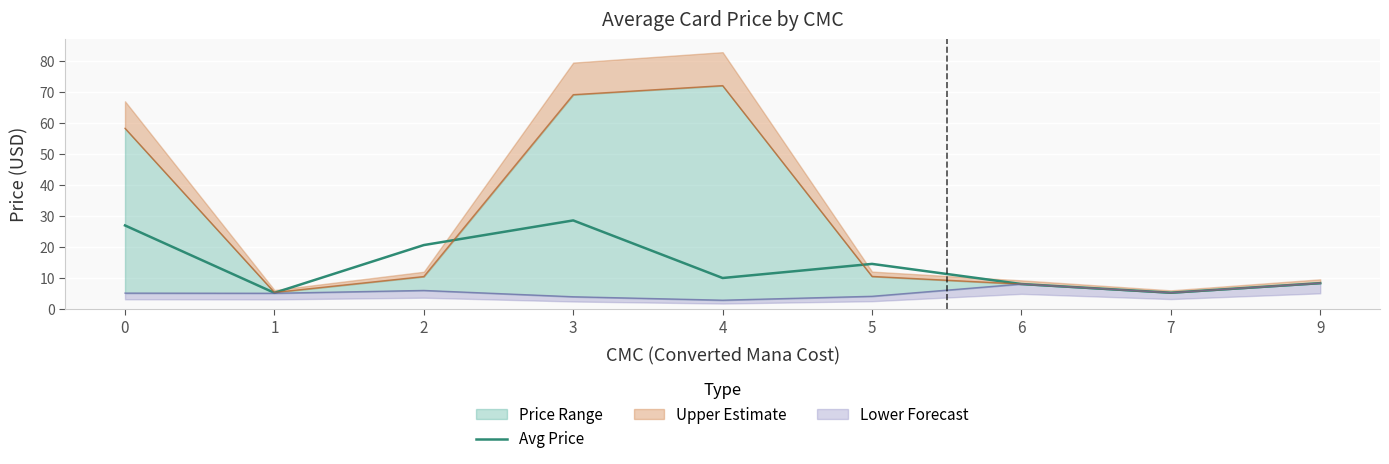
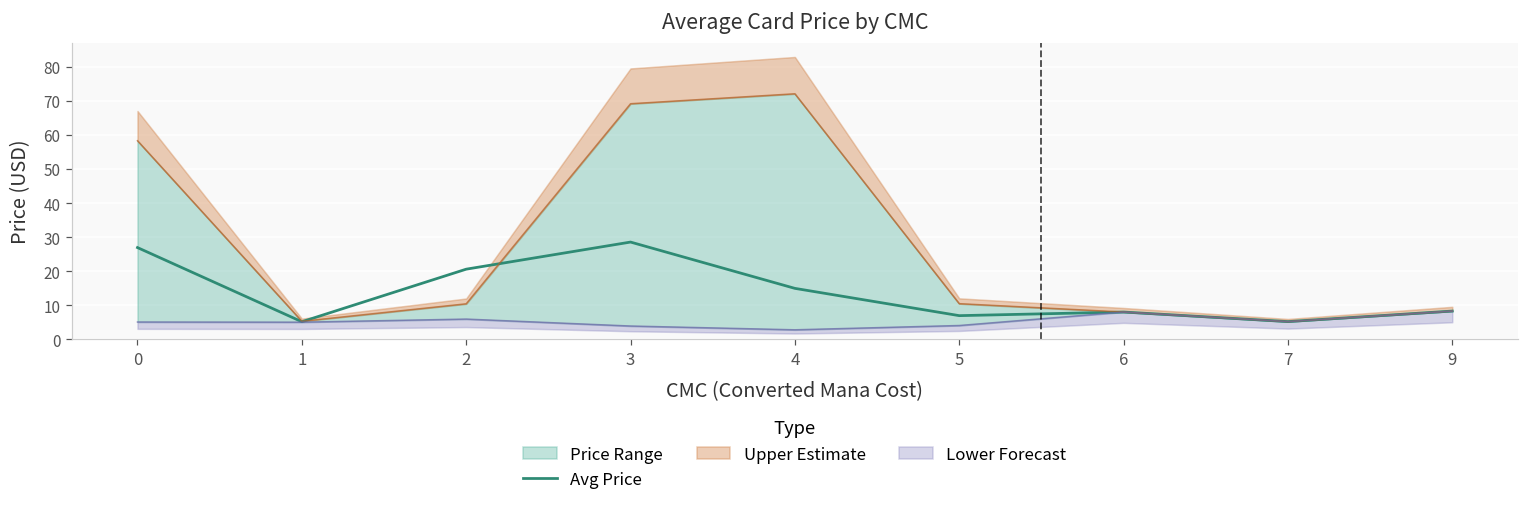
Avg Price, 4: 10 -> 15
Avg Price, 5: 14 -> 7
